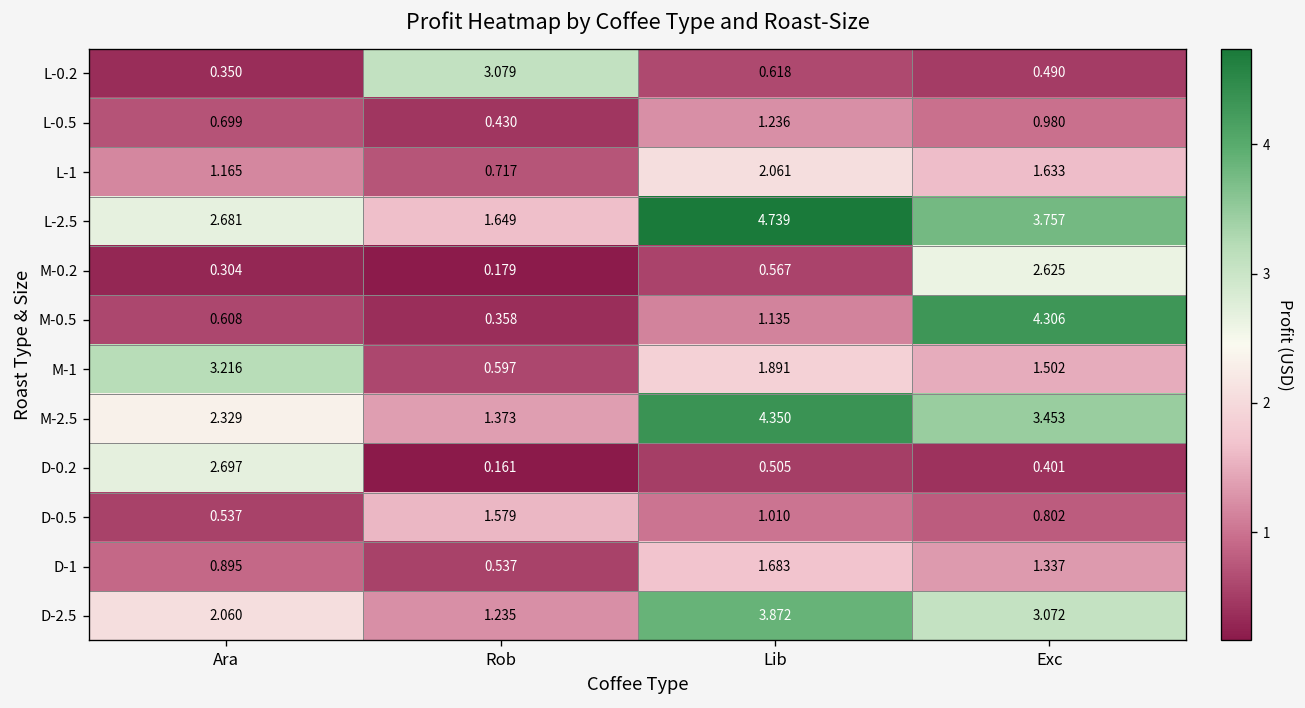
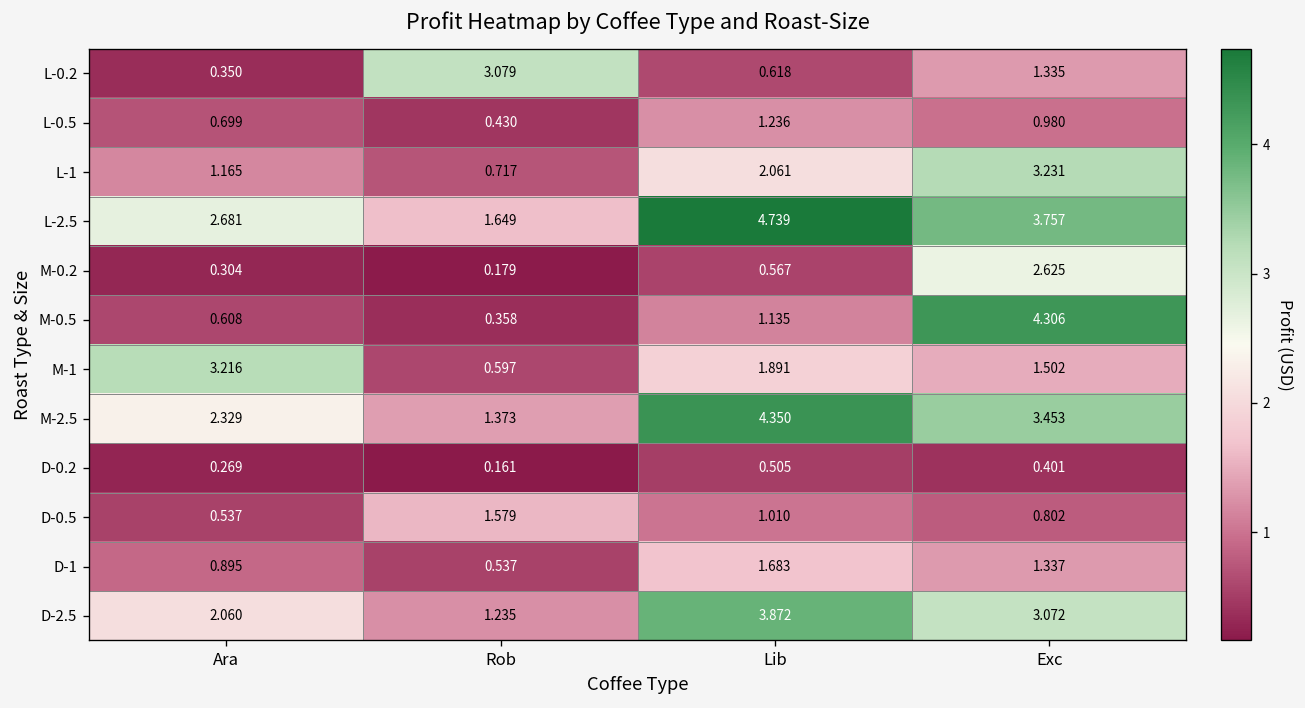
L-0.2, Exc: 0.490 -> 1.335
L-1, Exc: 1.633 -> 3.231
D-0.2, Ara: 2.697 -> 0.269
